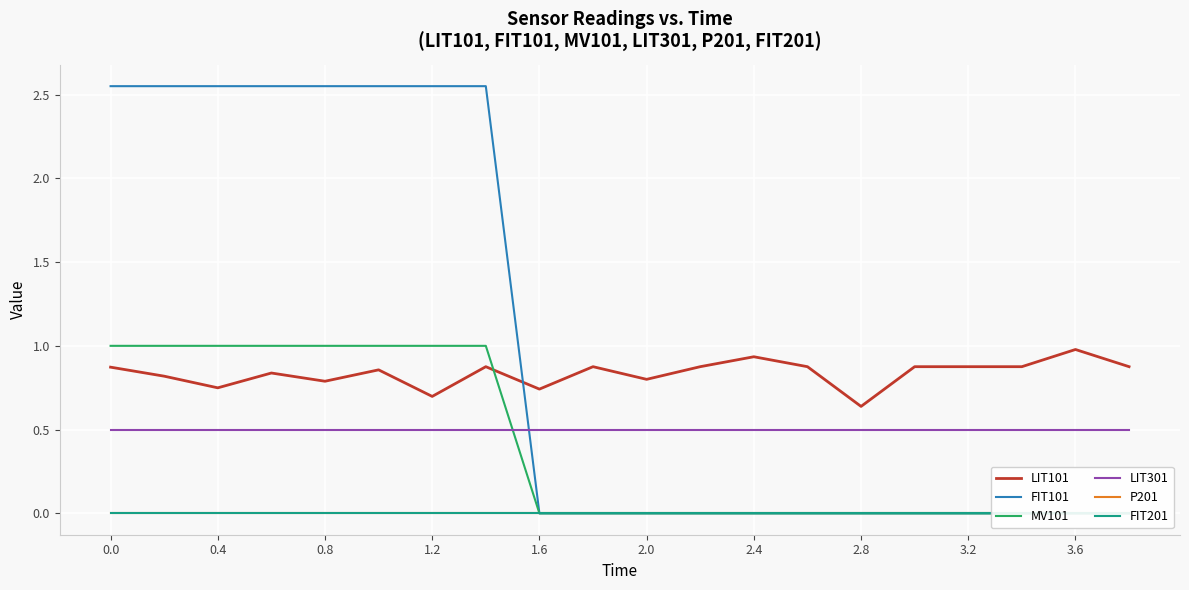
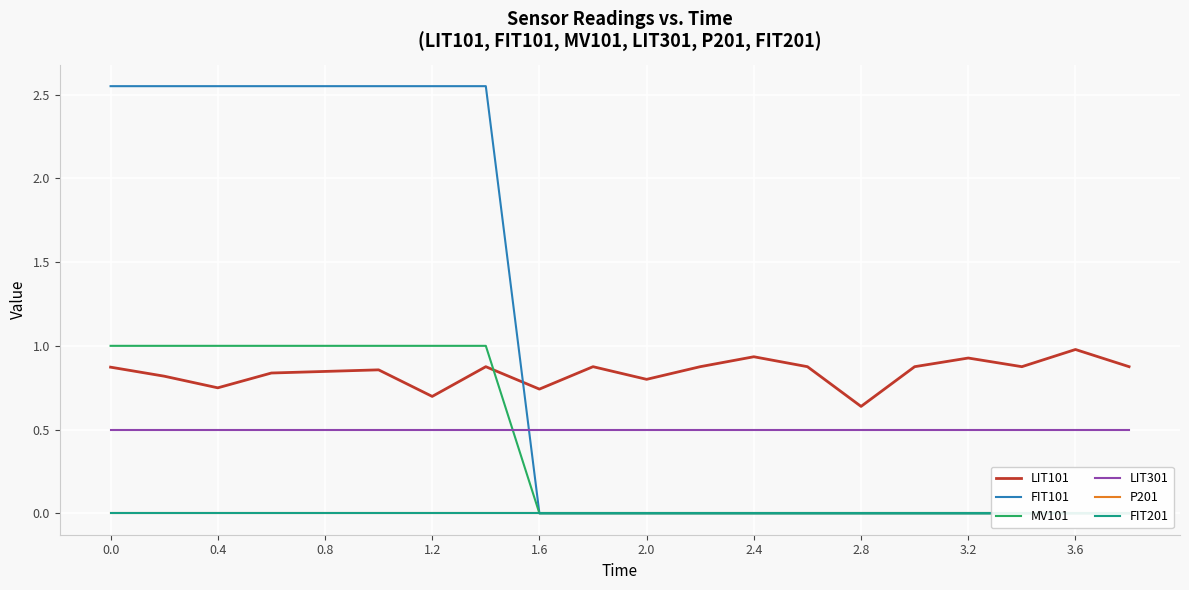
LIT101, 0.8: 0.79 -> 0.85
LIT101, 3.2: 0.88 -> 0.93
